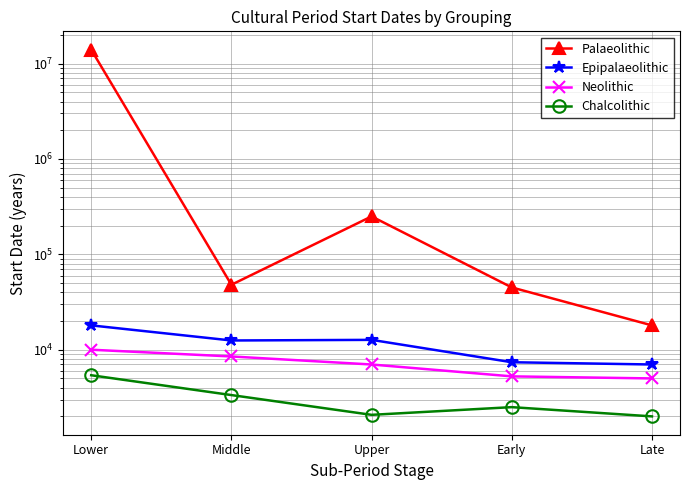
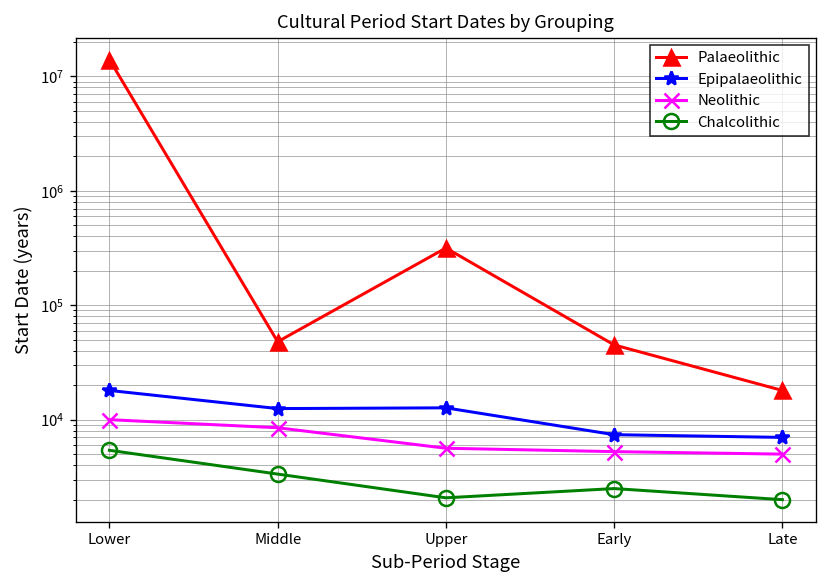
Palaeolithic, Upper: 250000 -> 320000
Neolithic, Upper: 7000 -> 6000
